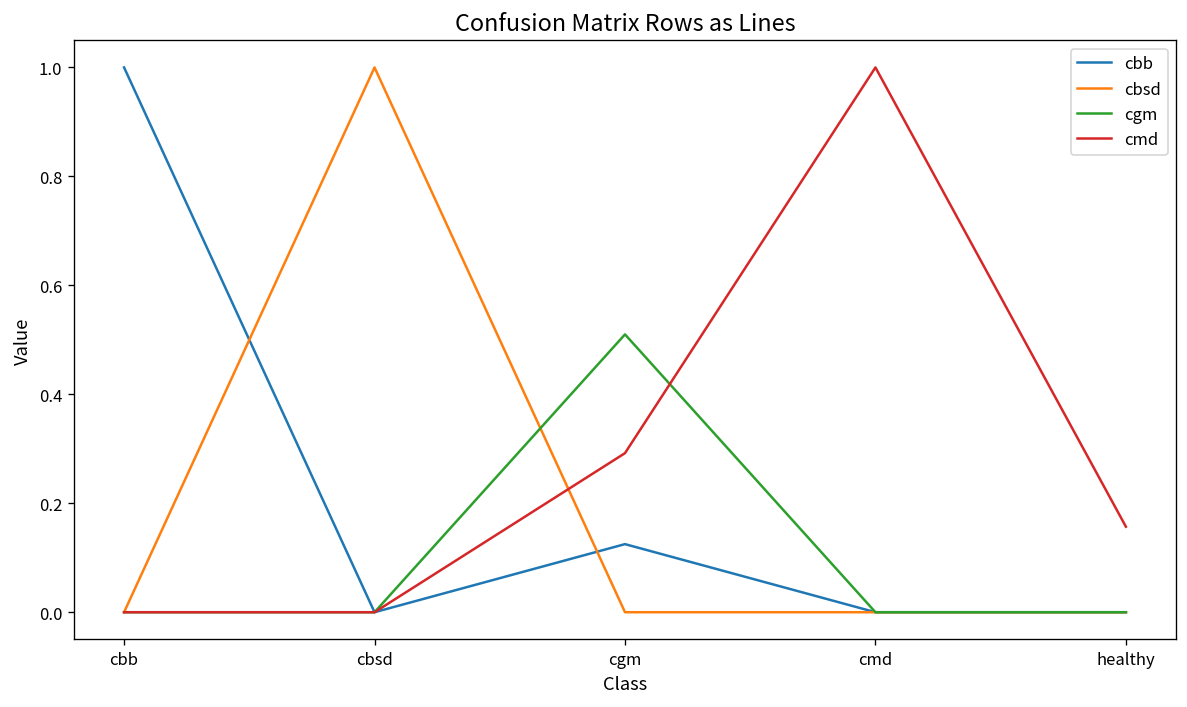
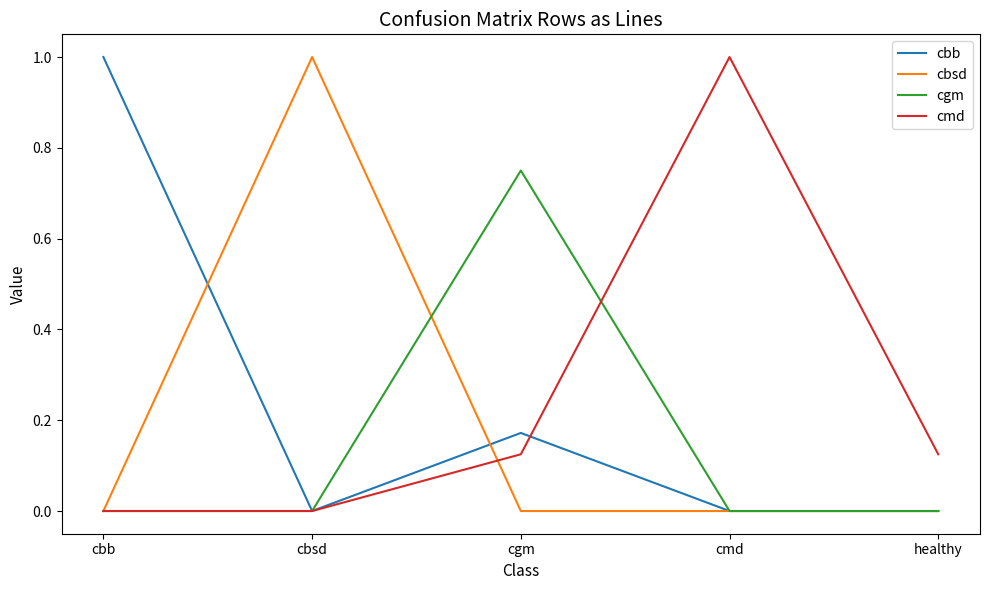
cbb, cgm: 0.13 -> 0.17
cgm, cgm: 0.51 -> 0.75
cmd, cgm: 0.29 -> 0.13
cmd, healthy: 0.16 -> 0.13
